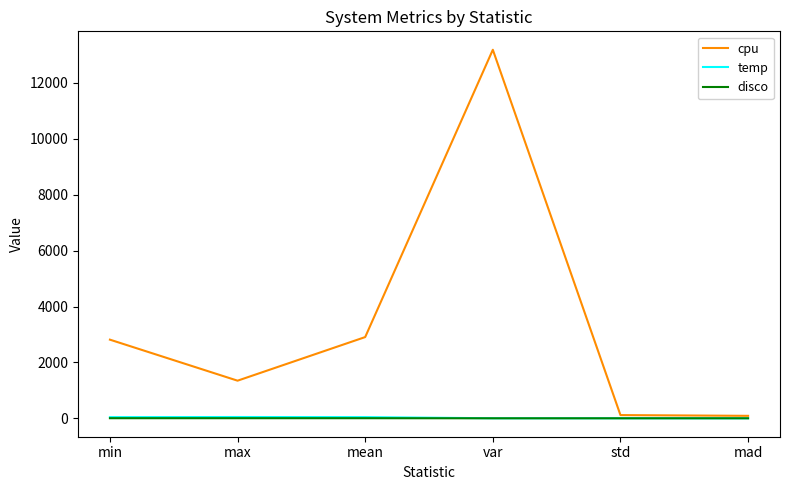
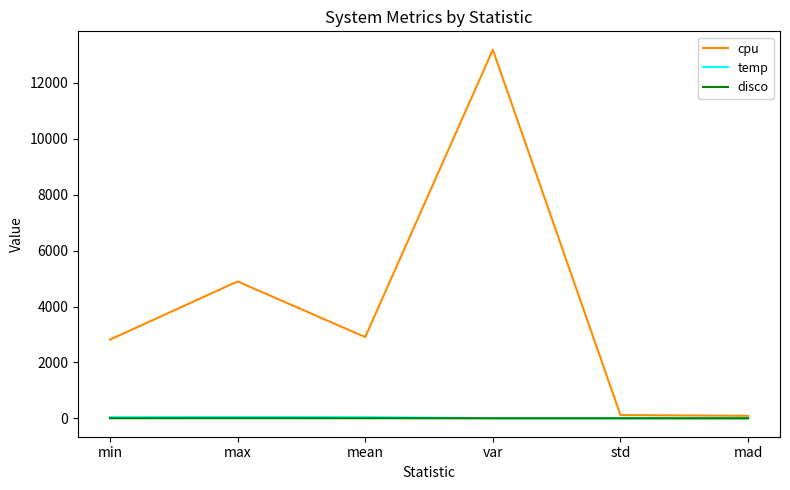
cpu, max: 1300 -> 4900
